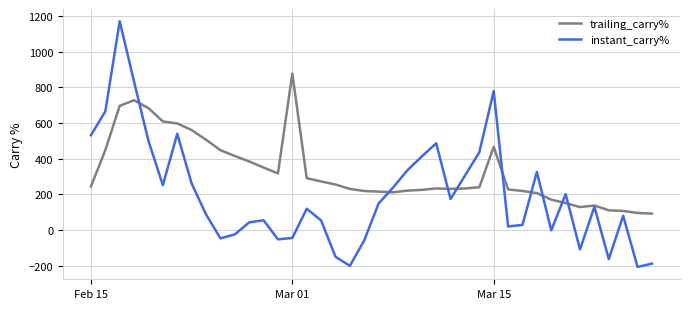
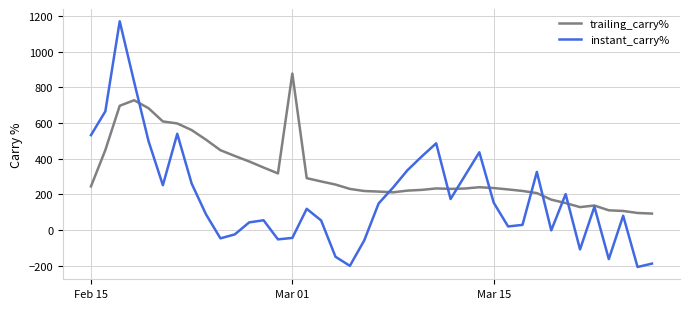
trailing_carry%, Mar 15: 470 -> 240
instant_carry%, Mar 15: 780 -> 150
